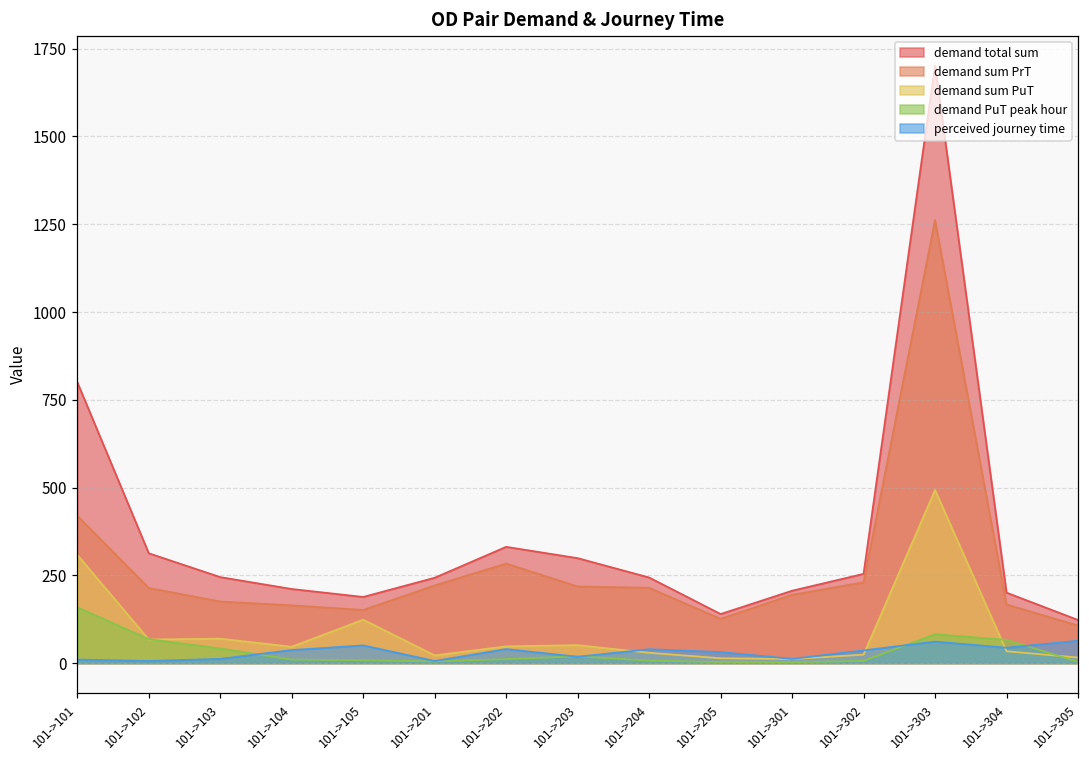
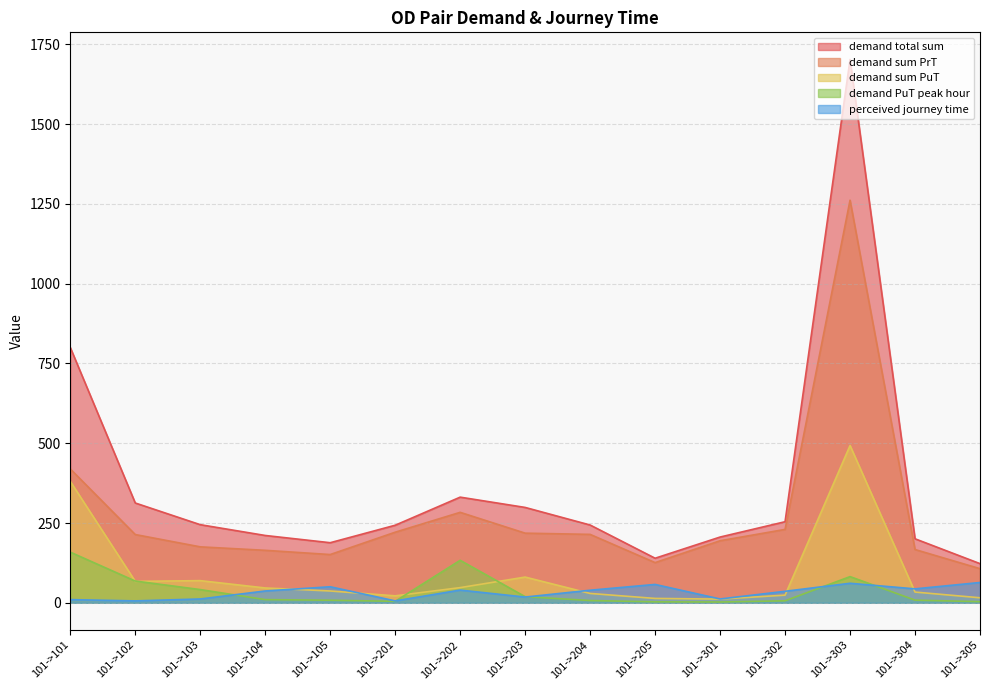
demand sum PuT, 101->101: 310 -> 380
demand sum PuT, 101->105: 120 -> 40
demand PuT peak hour, 101->202: 10 -> 130
demand sum PuT, 101->203: 50 -> 80
perceived journey time, 101->205: 30 -> 60
demand PuT peak hour, 101->304: 70 -> 10
